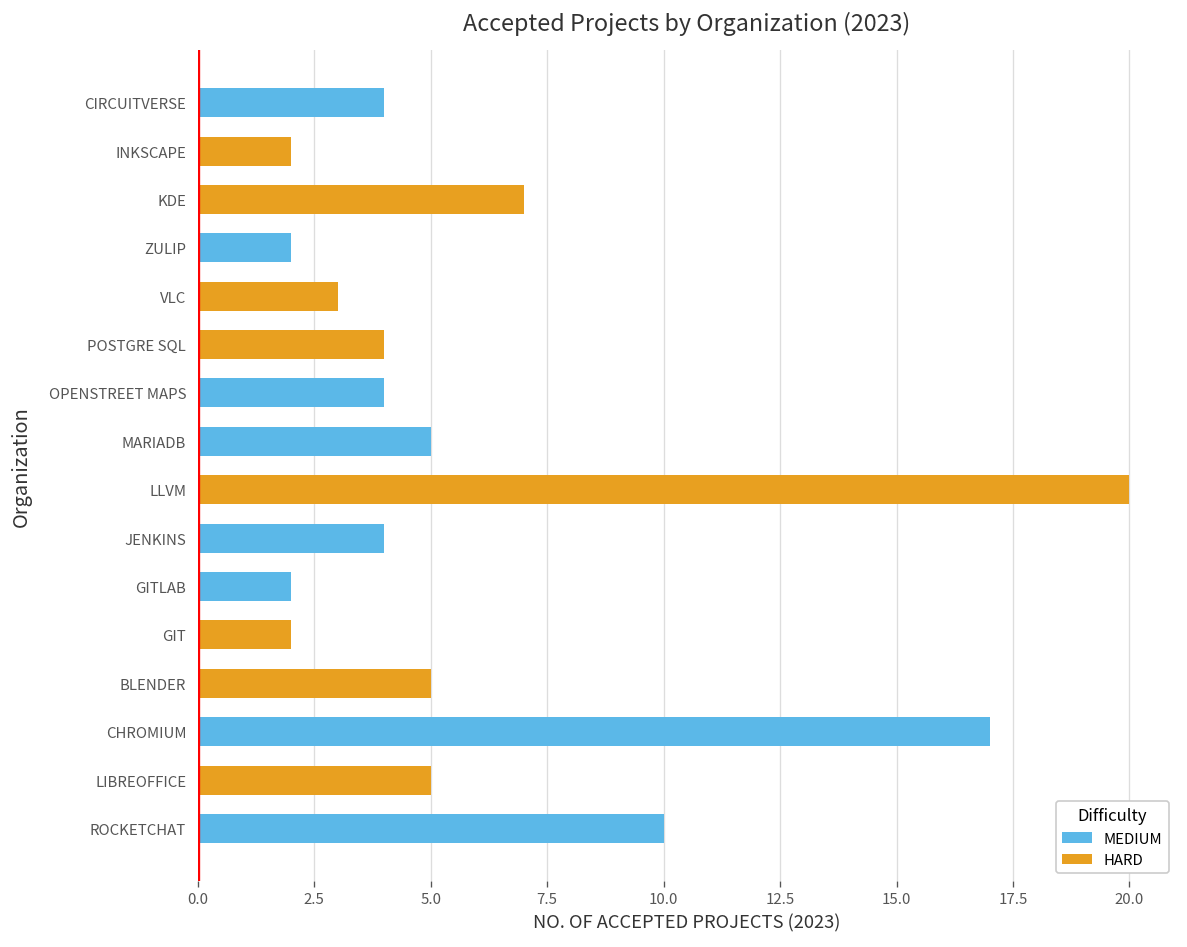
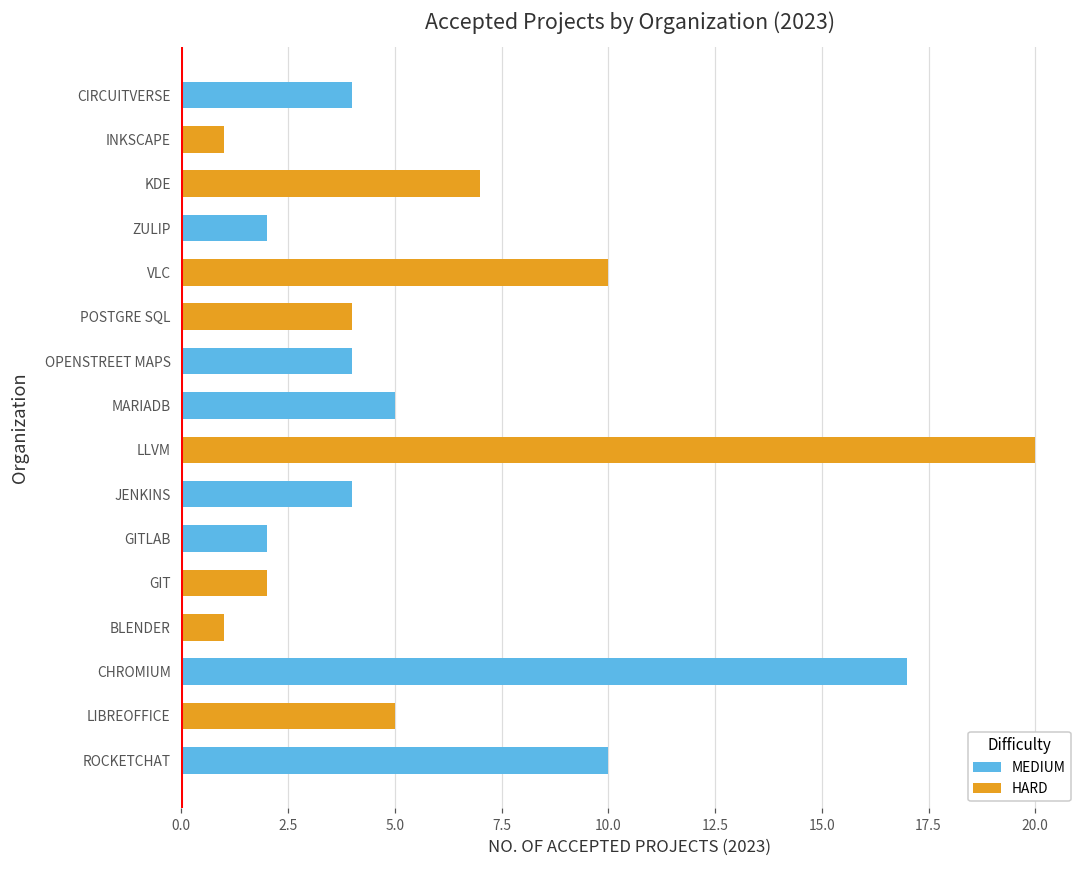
HARD, INKSCAPE: 2 -> 1
HARD, VLC: 3 -> 10
HARD, BLENDER: 5 -> 1
